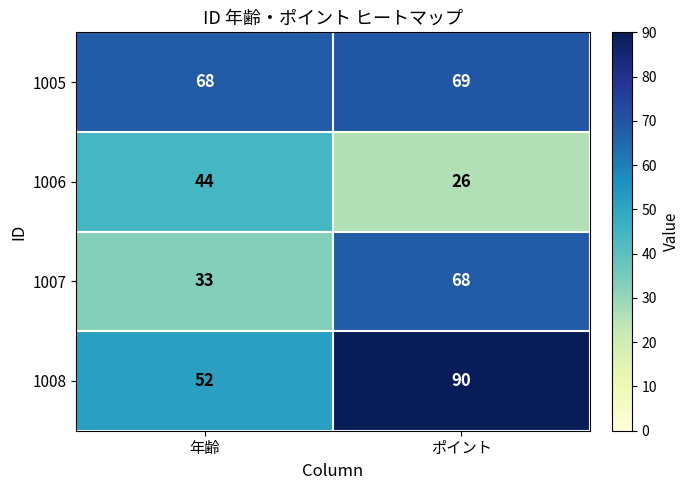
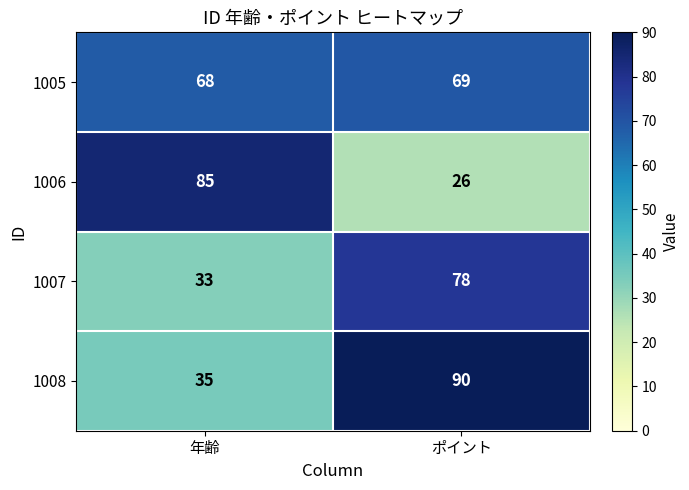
1006, 年齢: 44 -> 85
1007, ポイント: 68 -> 78
1008, 年齢: 52 -> 35
